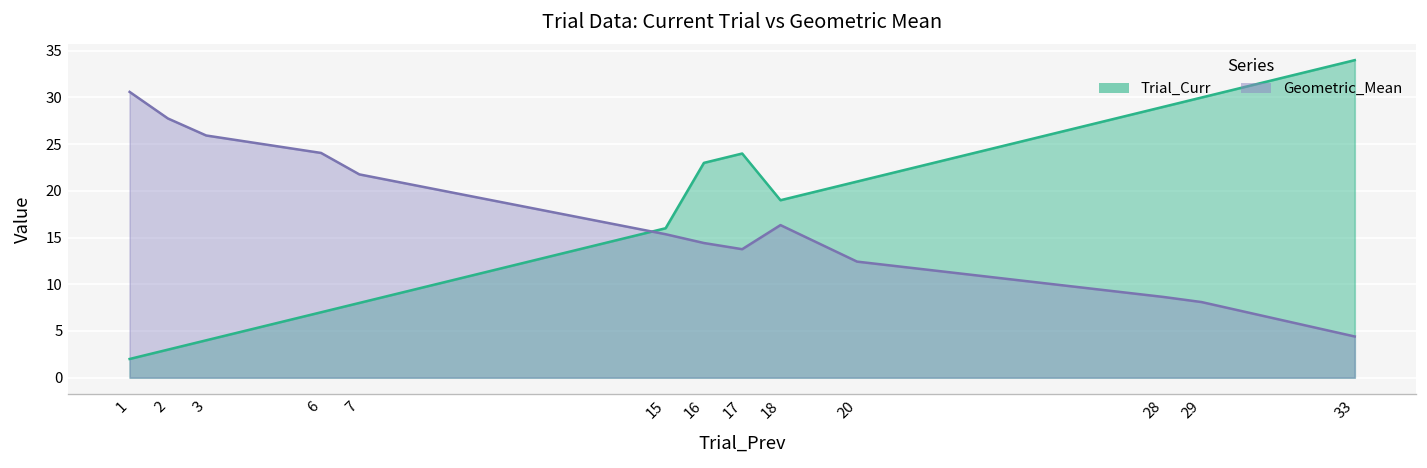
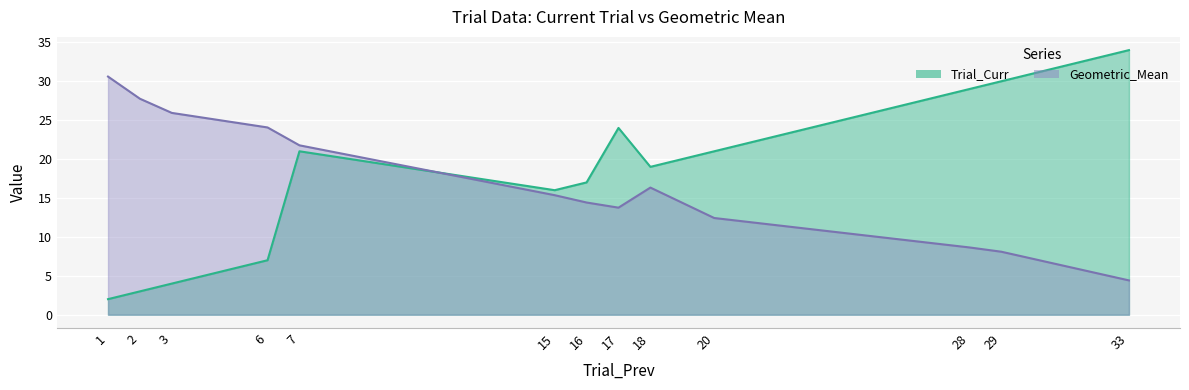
Trial_Curr, 7: 8 -> 21
Trial_Curr, 16: 23 -> 17
